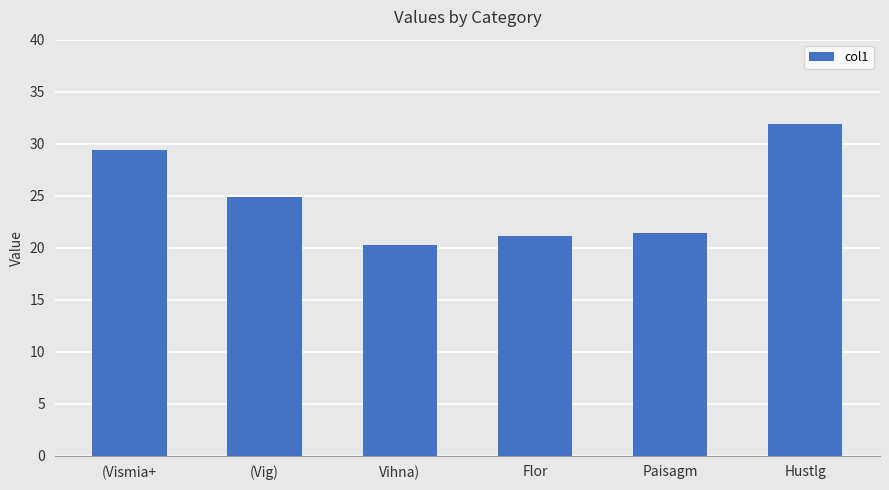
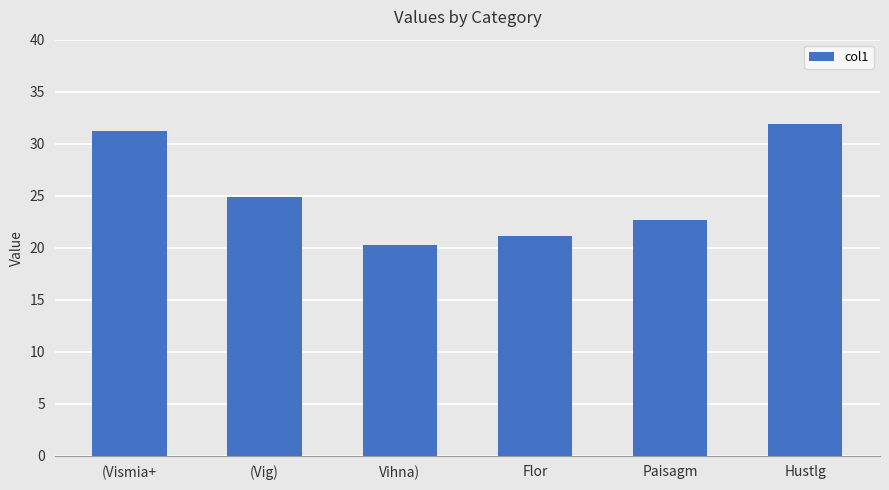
(Vismia+: 29.4 -> 31.2
Paisagm: 21.5 -> 22.7
